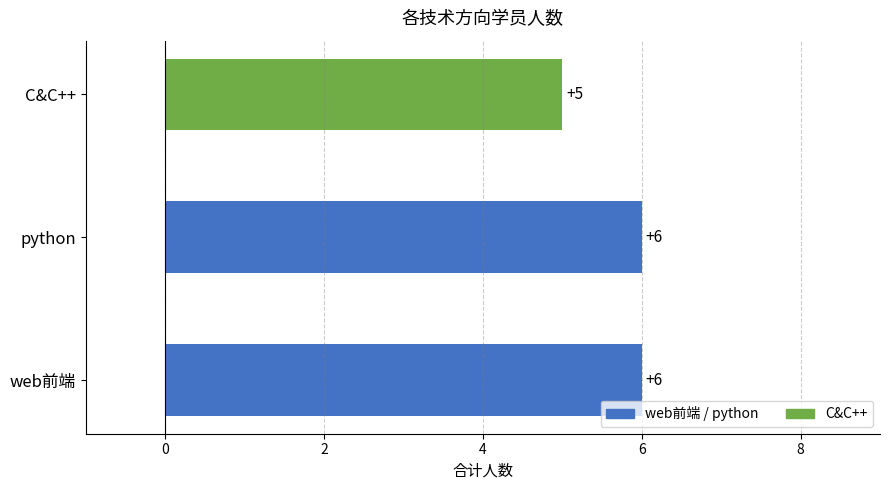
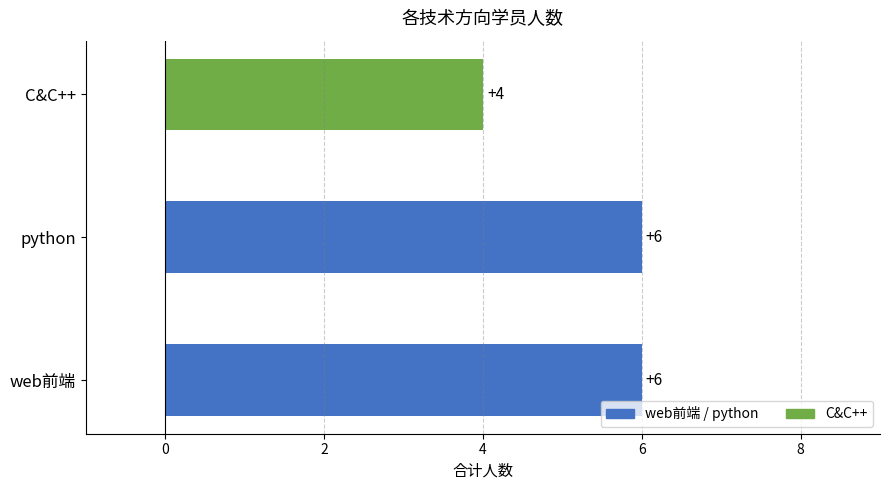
C&C++: +5 -> +4
